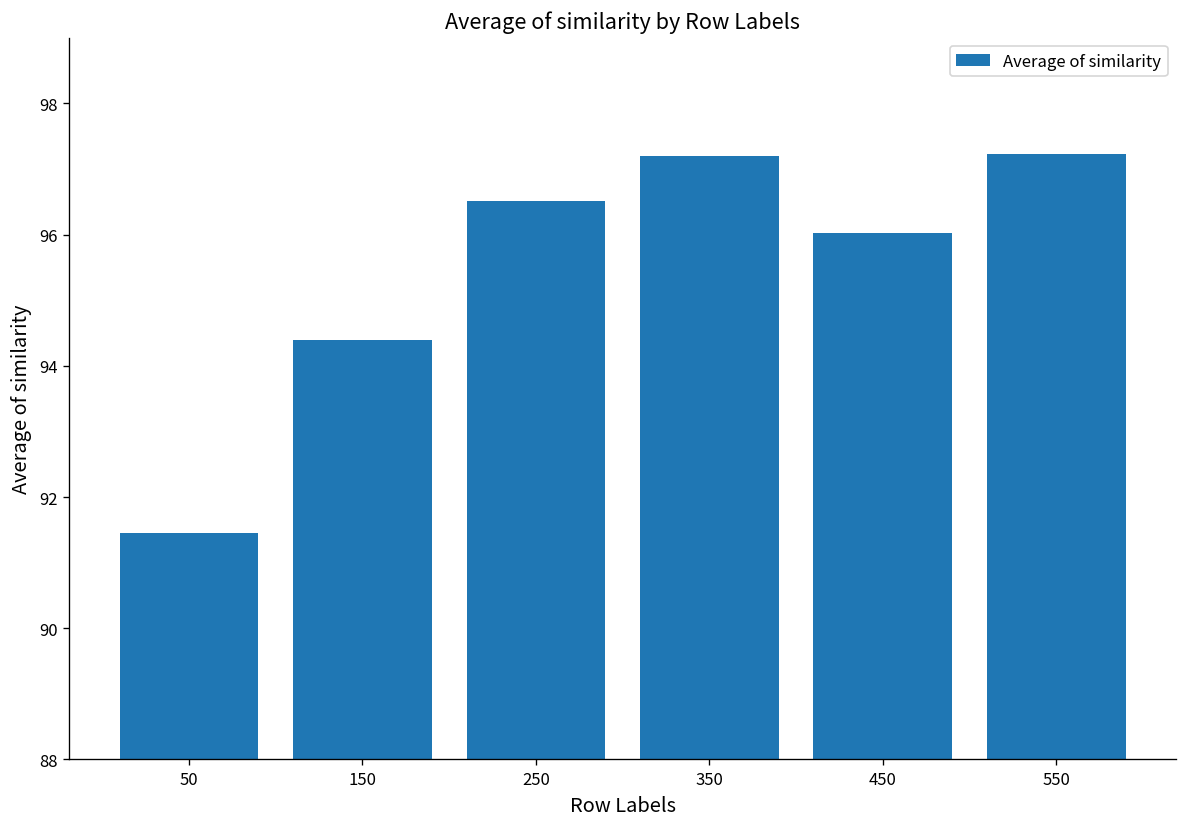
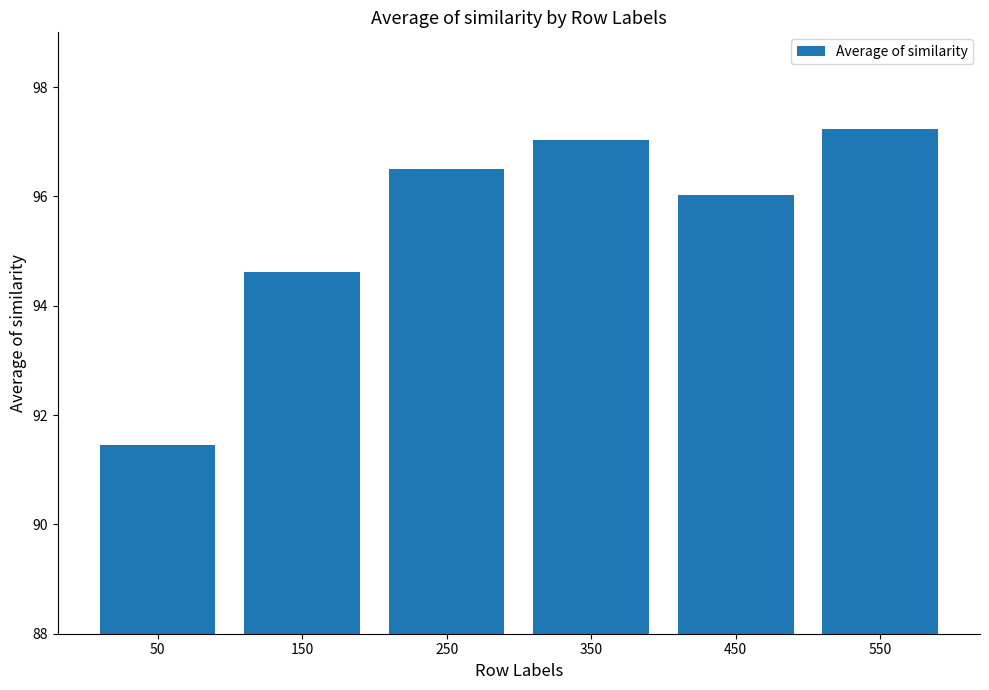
150: 94.4 -> 94.6
350: 97.2 -> 97.0
